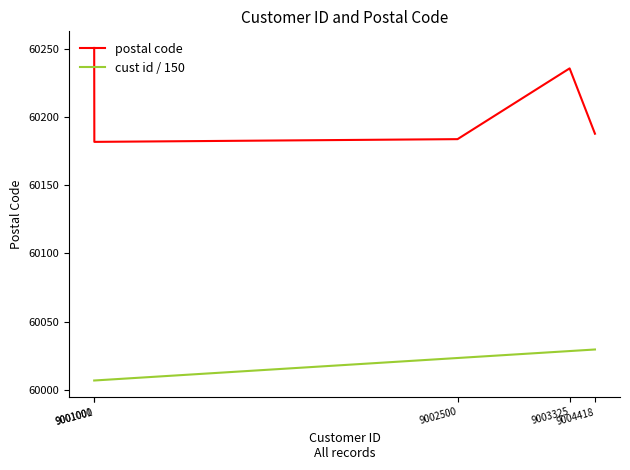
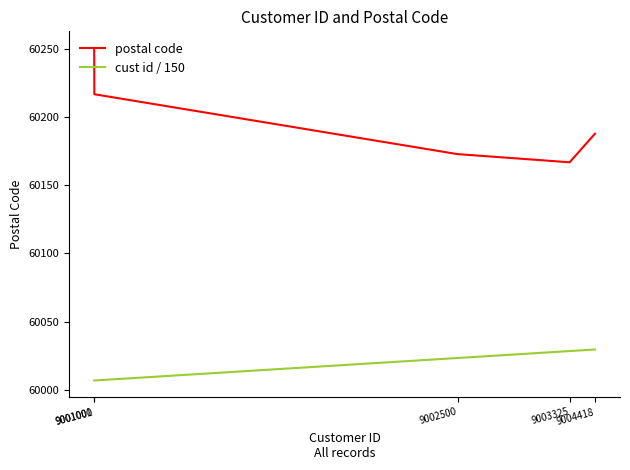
postal code, 9001001: 60182 -> 60217
postal code, 9002500: 60184 -> 60173
postal code, 9003325: 60236 -> 60167
